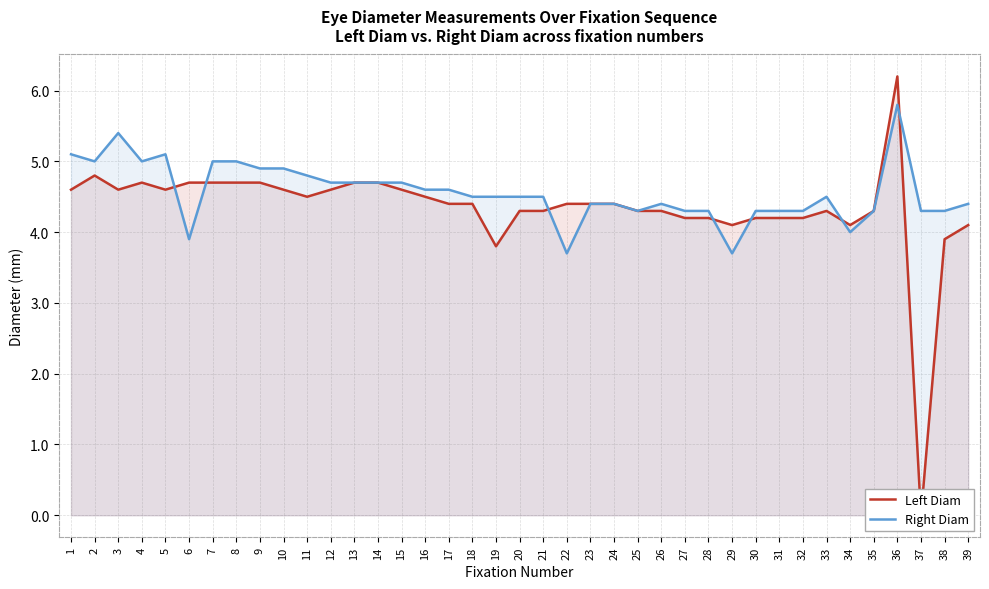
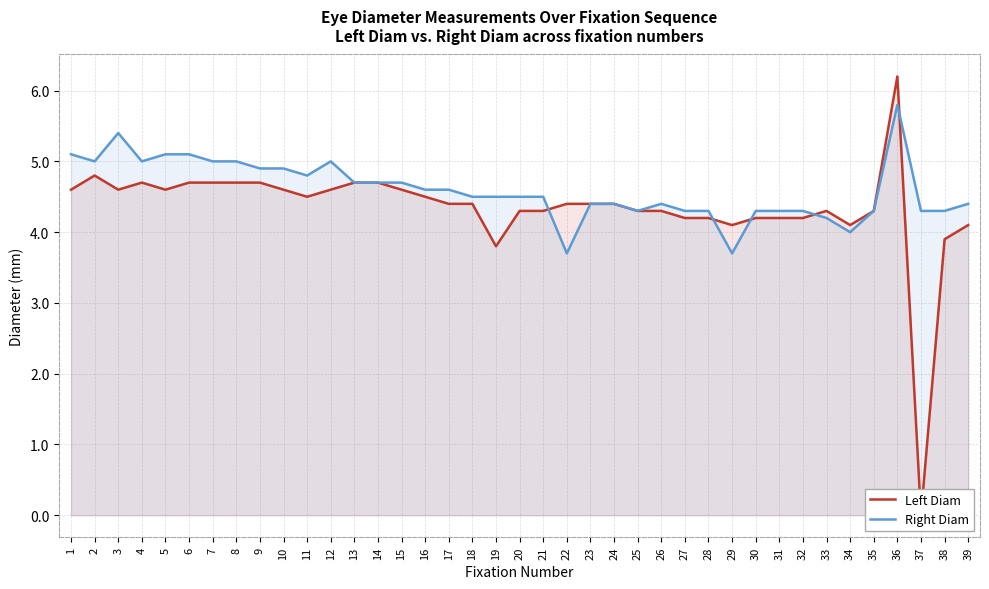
Right Diam, 6: 3.9 -> 5.1
Right Diam, 12: 4.7 -> 5.0
Right Diam, 33: 4.5 -> 4.2
